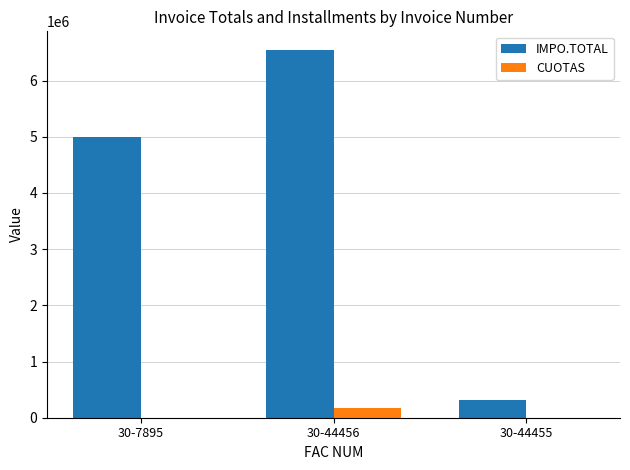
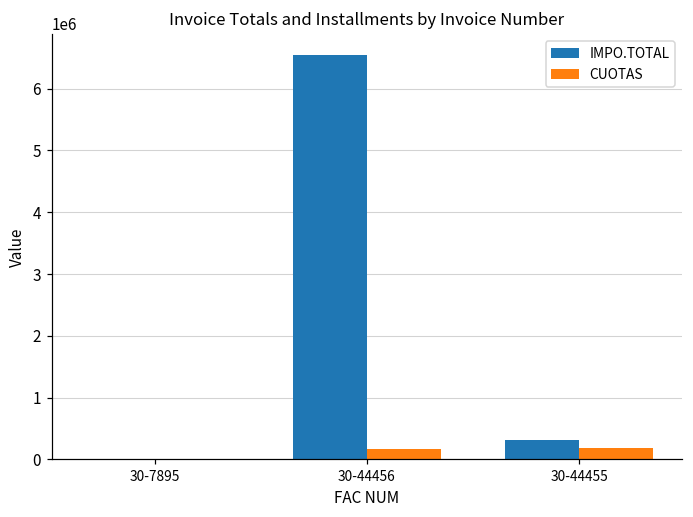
IMPO.TOTAL, 30-7895: 5000000 -> 0
CUOTAS, 30-44455: 0 -> 200000
